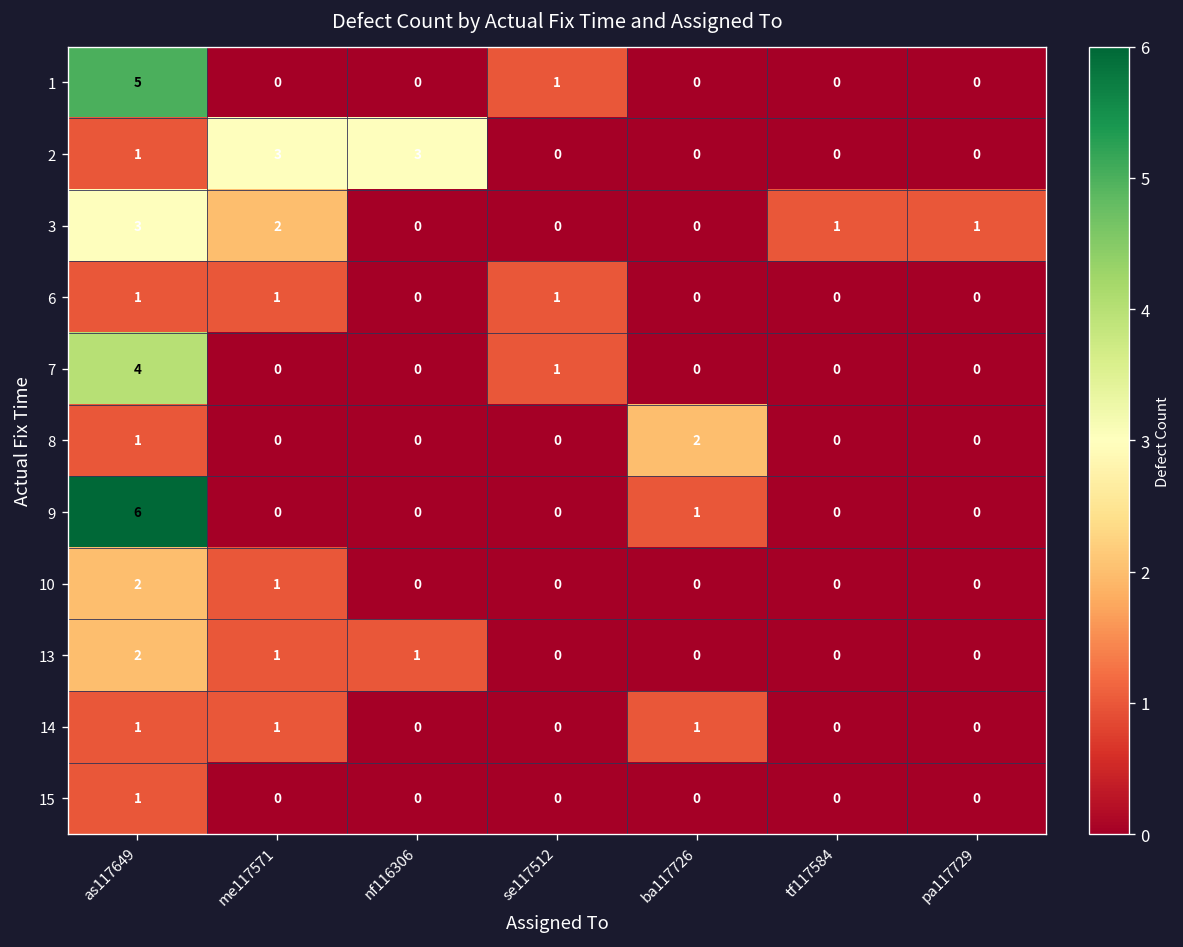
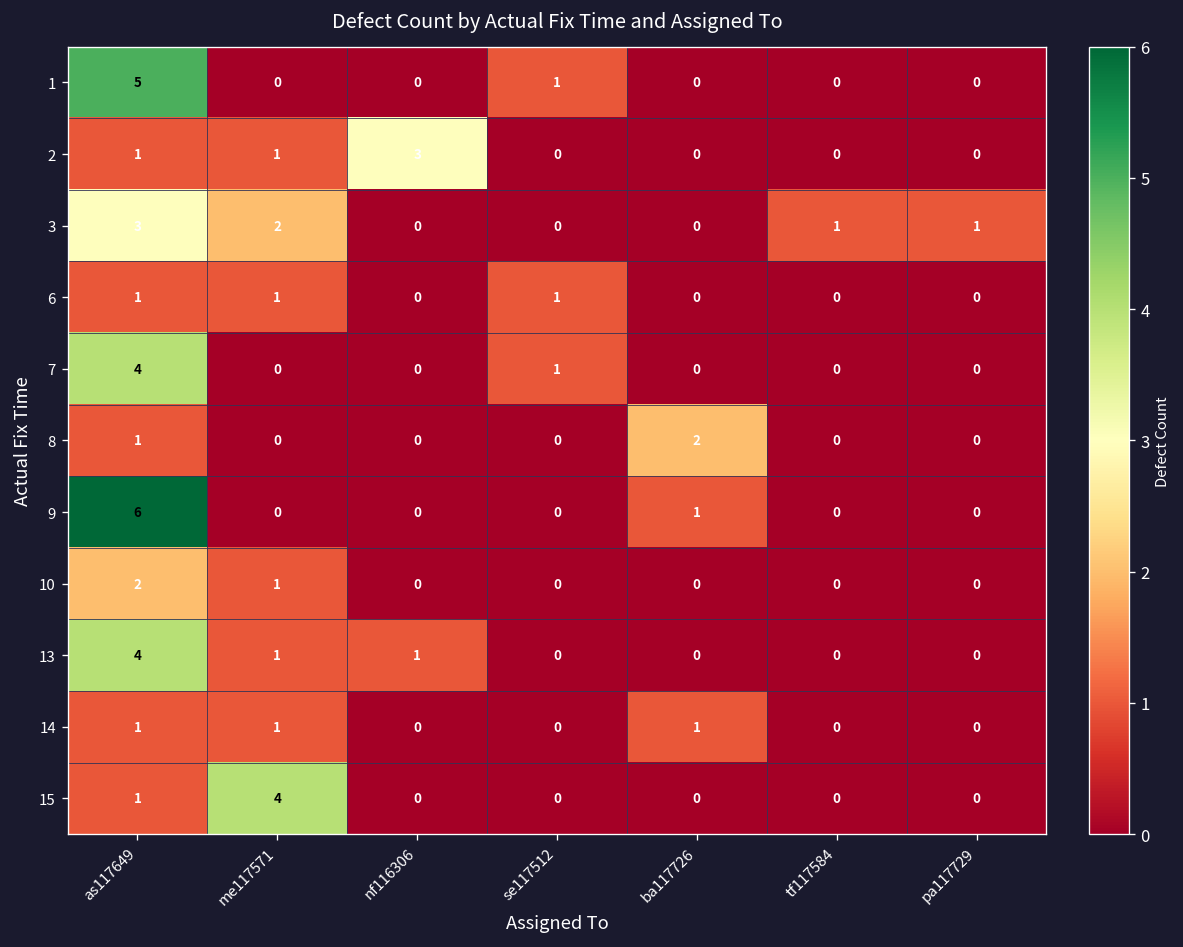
2, me117571: 3 -> 1
13, as117649: 2 -> 4
15, me117571: 0 -> 4
